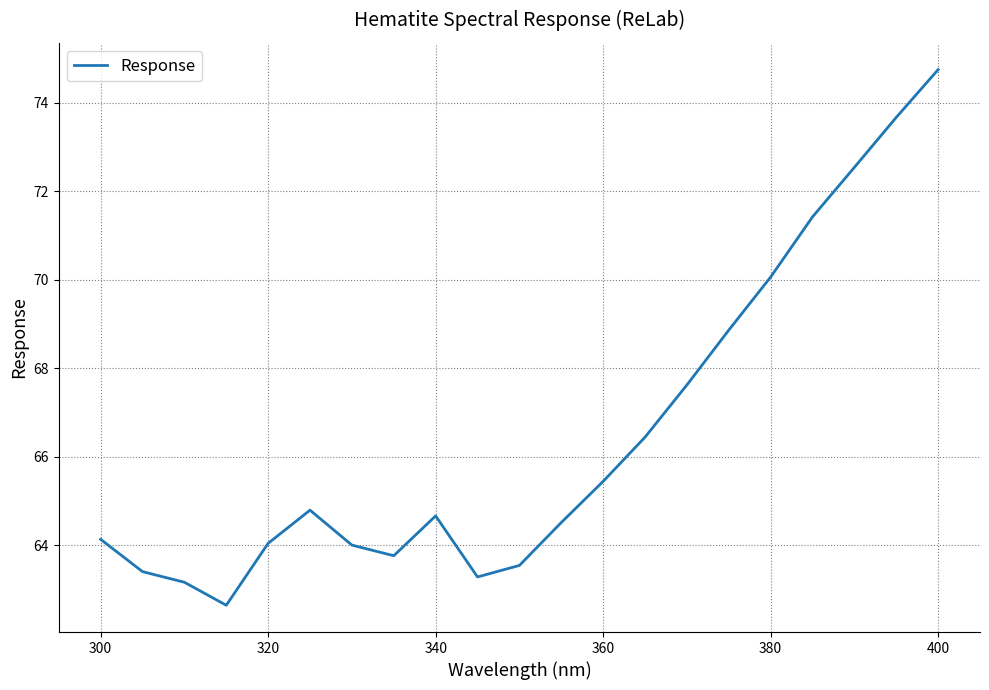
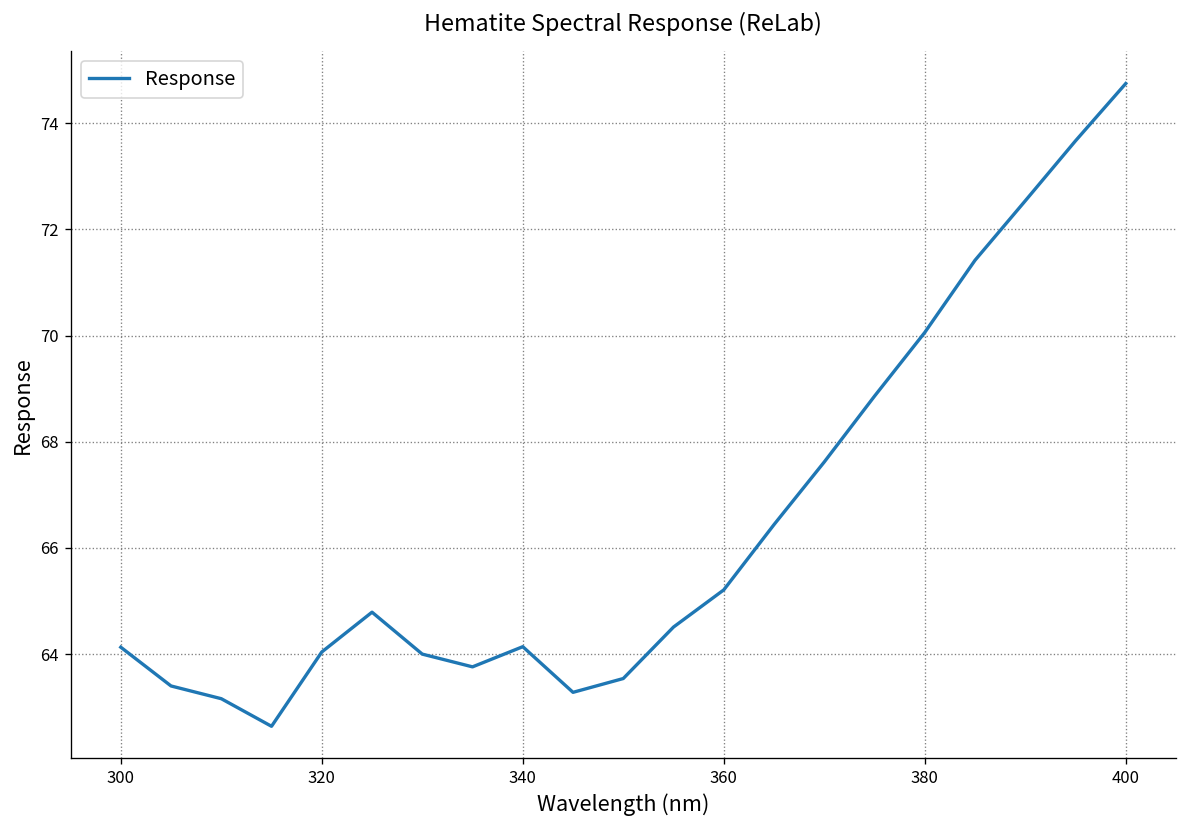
340: 64.7 -> 64.1
360: 65.4 -> 65.2
